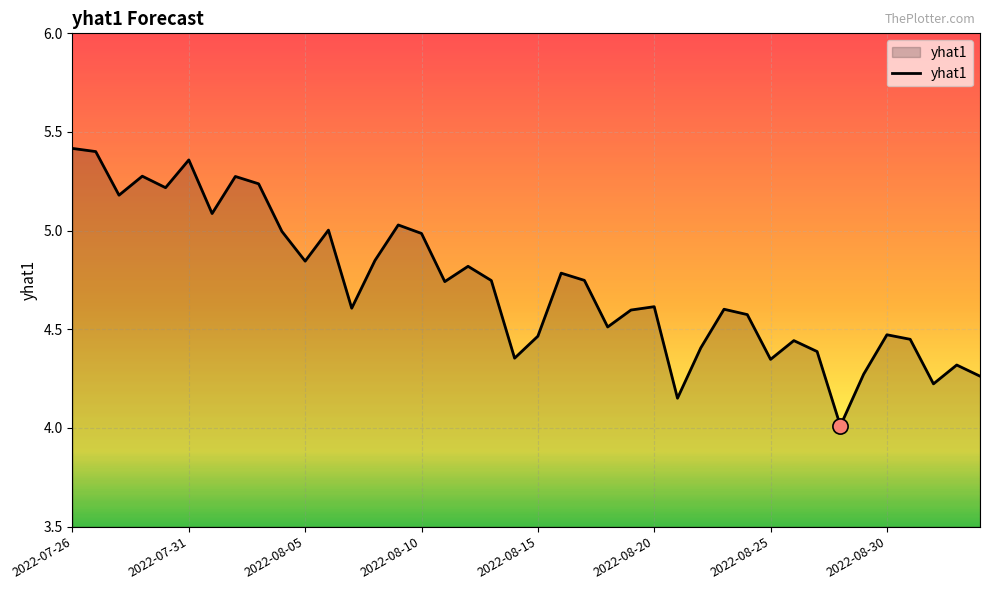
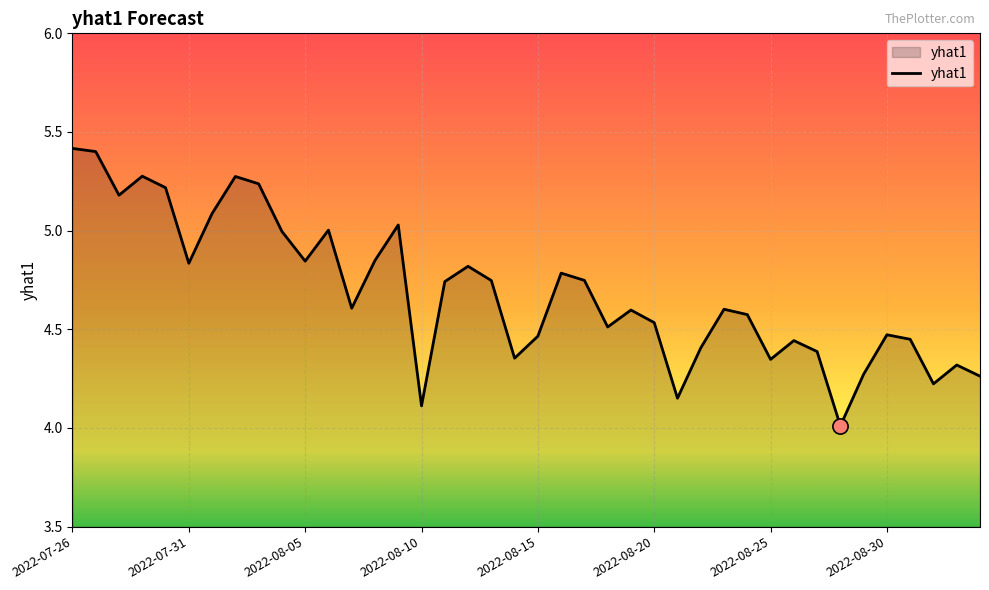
yhat1, 2022-07-31: 5.36 -> 4.83
yhat1, 2022-08-10: 4.99 -> 4.11
yhat1, 2022-08-20: 4.61 -> 4.53
